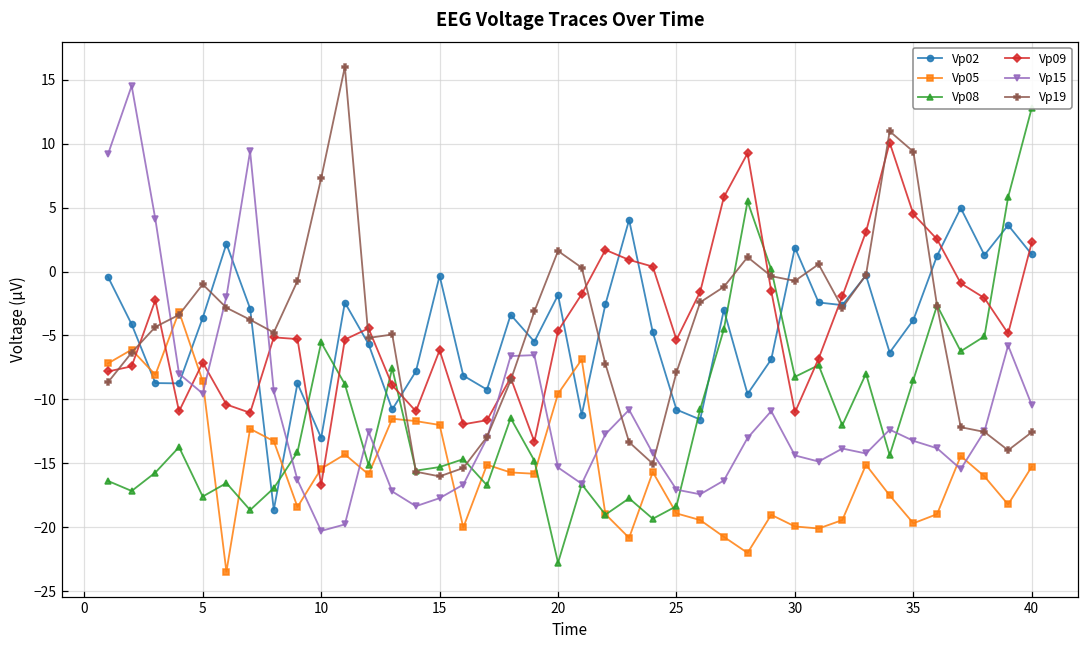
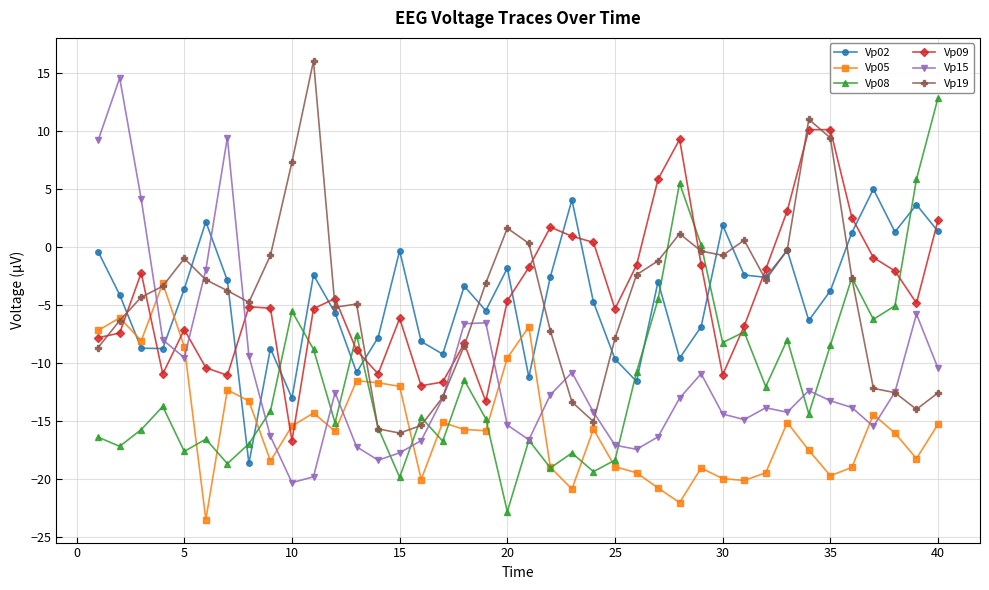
Vp08, 15: -15.3 -> -19.8
Vp02, 25: -10.8 -> -9.7
Vp09, 35: 4.5 -> 10.1
